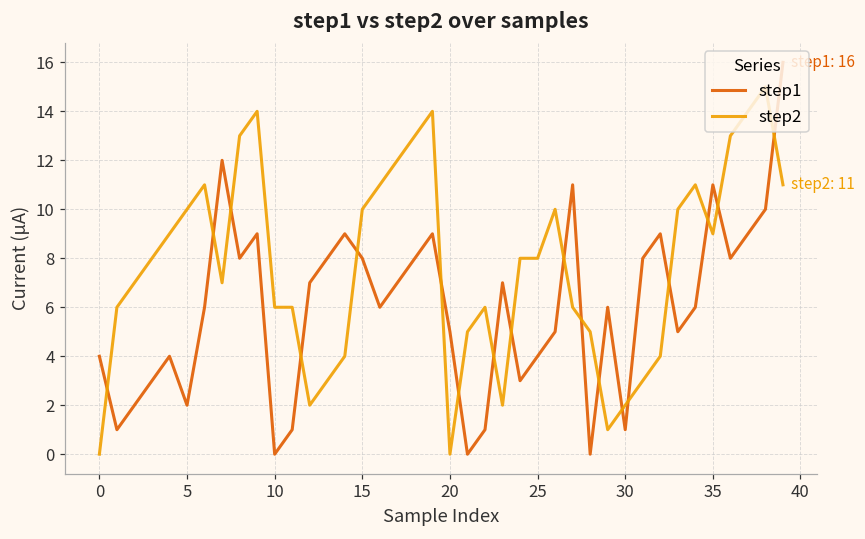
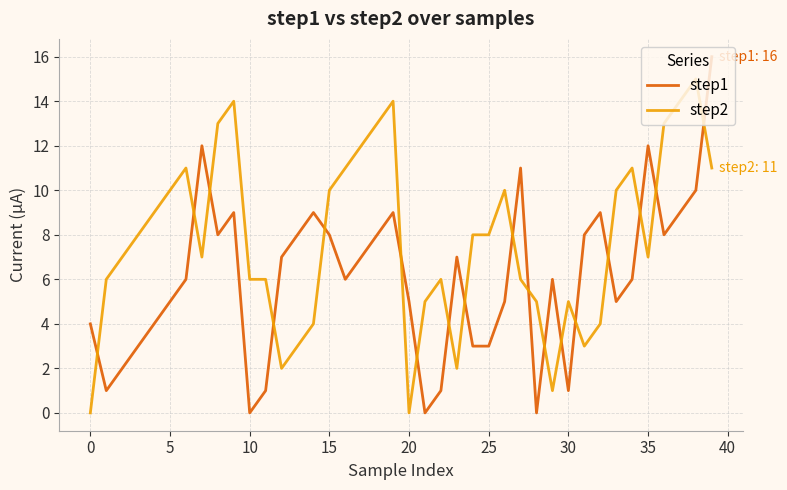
step1, 5: 2 -> 5
step1, 25: 4 -> 3
step2, 30: 2 -> 5
step1, 35: 11 -> 12
step2, 35: 9 -> 7
